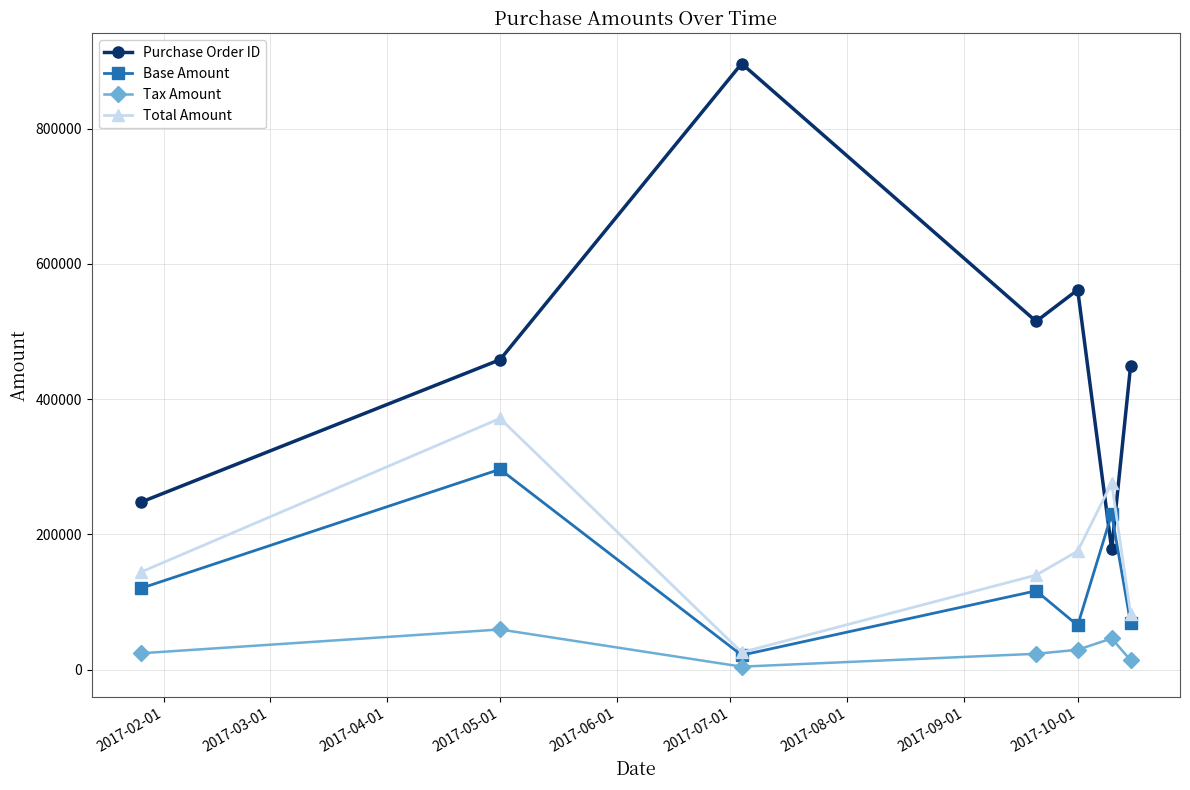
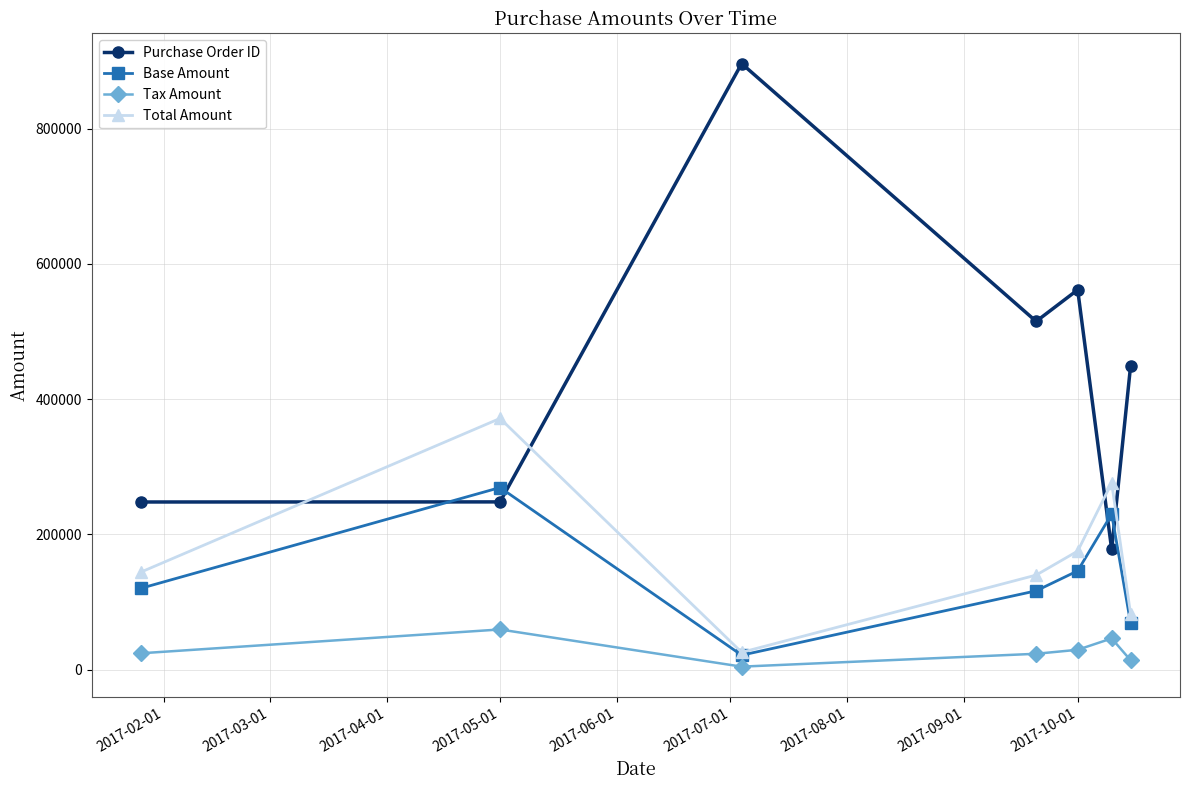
Purchase Order ID, 2017-05-01: 460000 -> 250000
Base Amount, 2017-05-01: 300000 -> 270000
Base Amount, 2017-10-01: 70000 -> 150000
